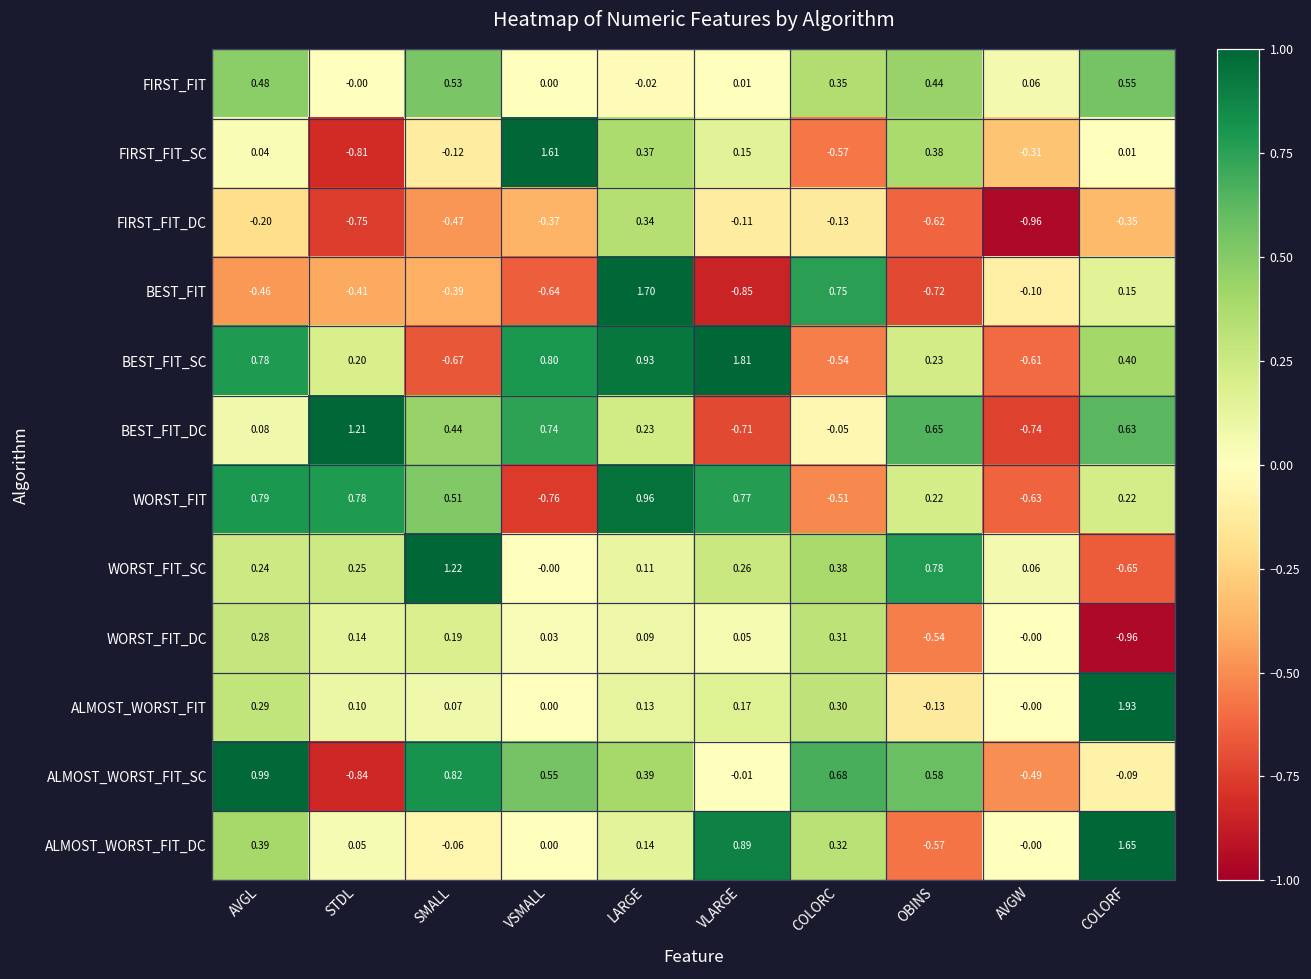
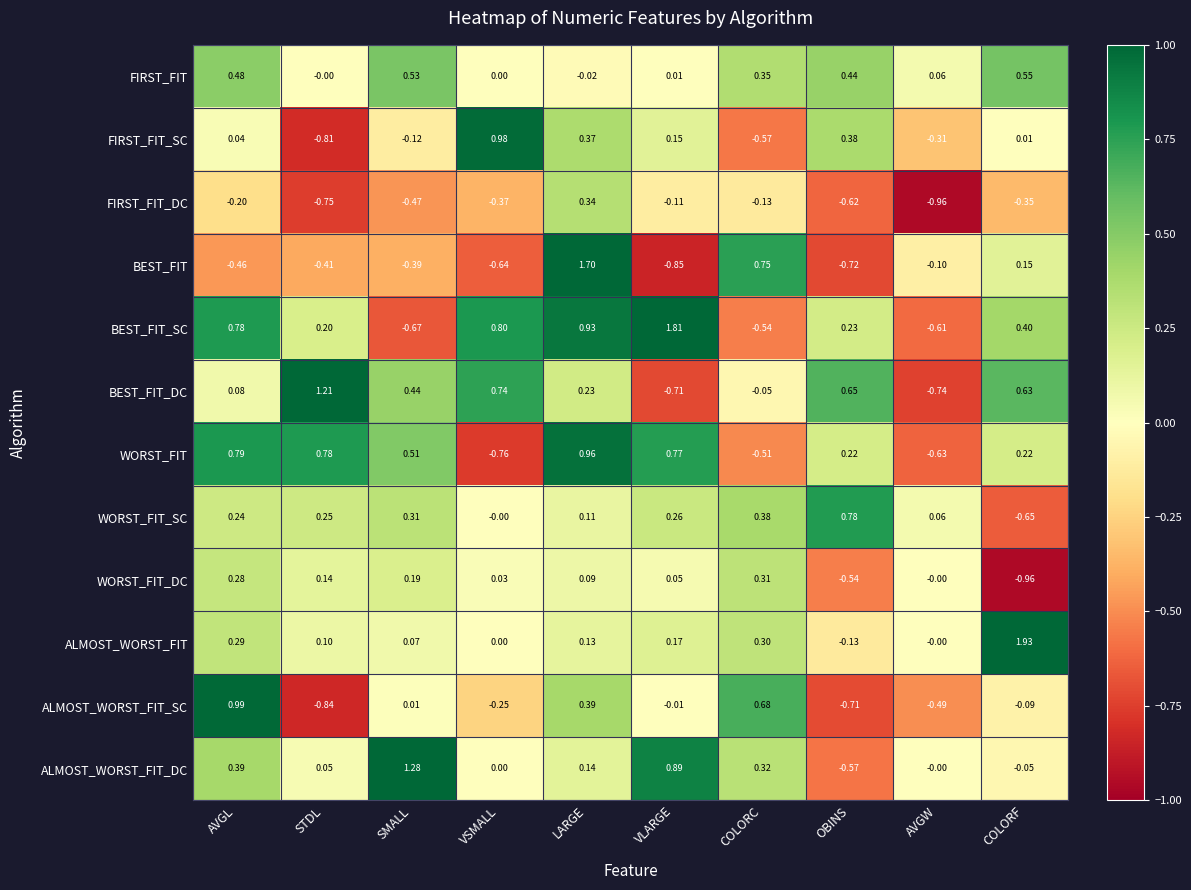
FIRST_FIT_SC, VSMALL: 1.61 -> 0.98
WORST_FIT_SC, SMALL: 1.22 -> 0.31
ALMOST_WORST_FIT_SC, SMALL: 0.82 -> 0.01
ALMOST_WORST_FIT_SC, VSMALL: 0.55 -> -0.25
ALMOST_WORST_FIT_SC, OBINS: 0.58 -> -0.71
ALMOST_WORST_FIT_DC, SMALL: -0.06 -> 1.28
ALMOST_WORST_FIT_DC, COLORF: 1.65 -> -0.05
